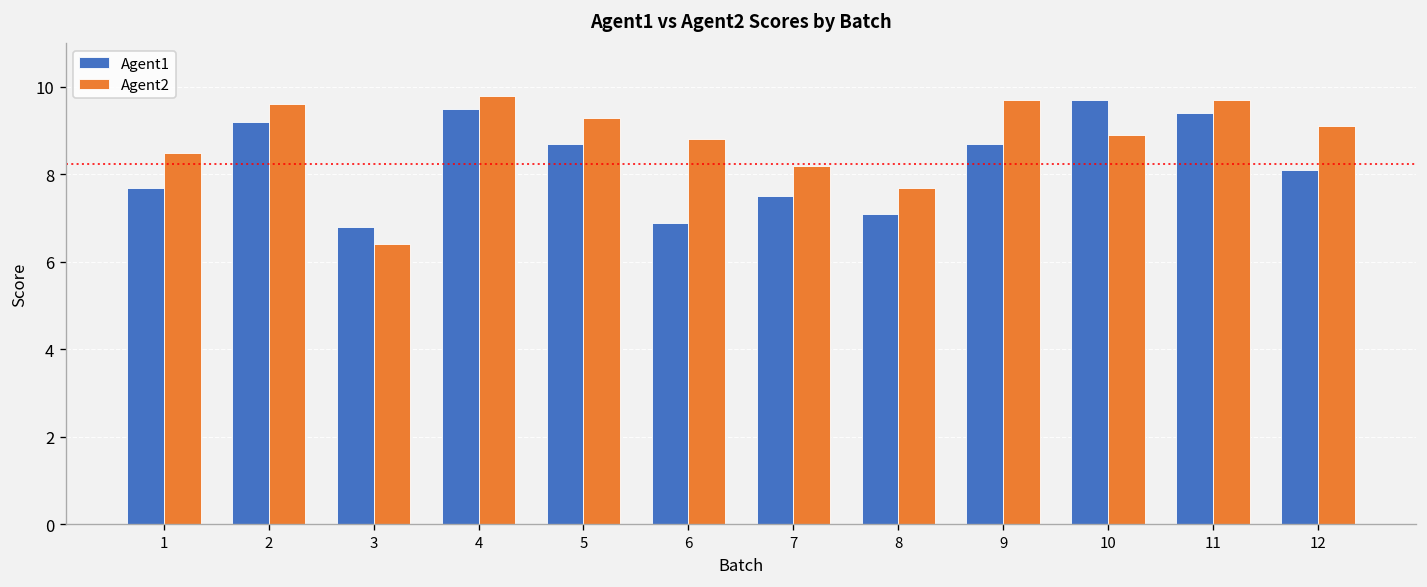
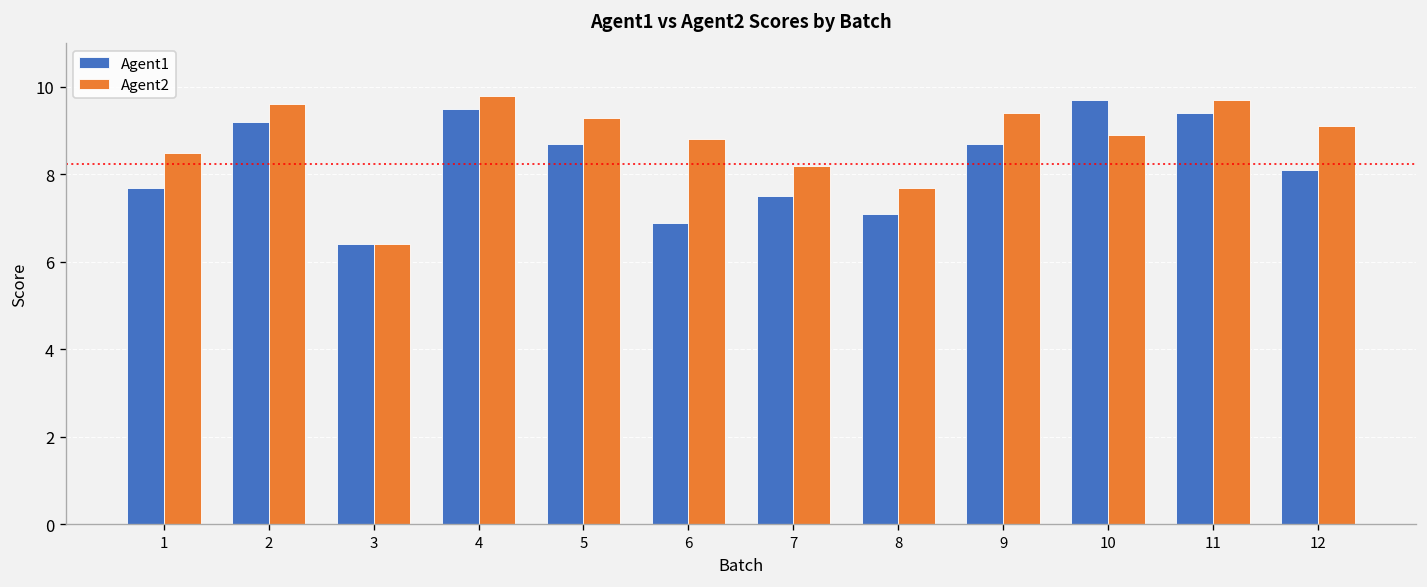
Agent1, 3: 6.8 -> 6.4
Agent2, 9: 9.7 -> 9.4
